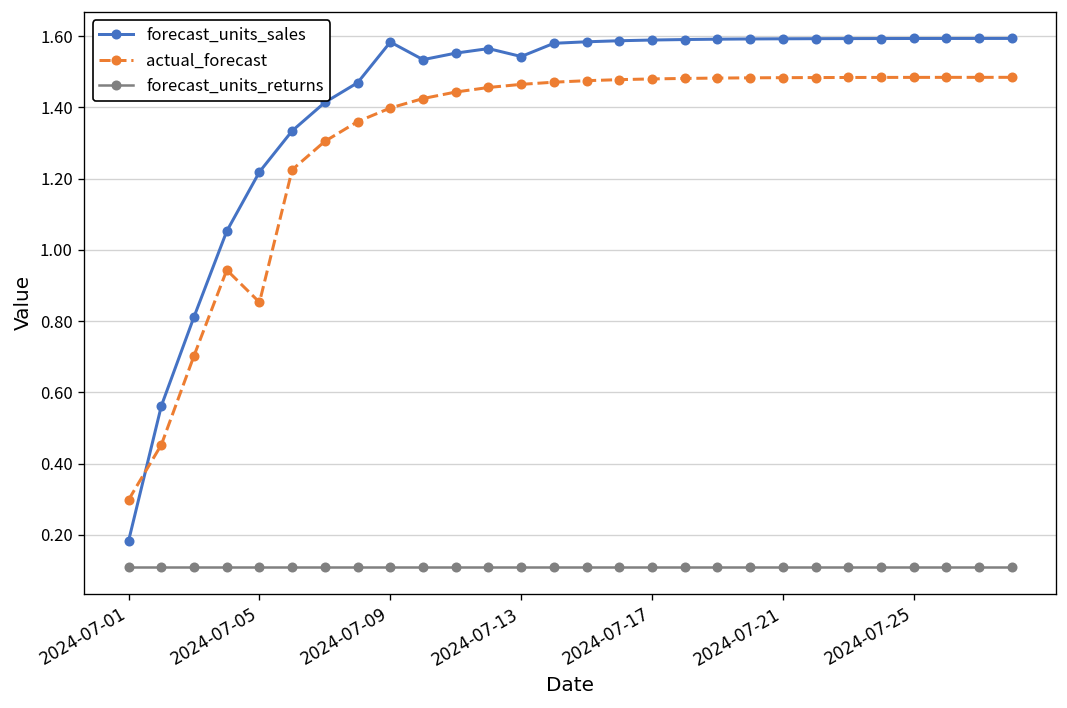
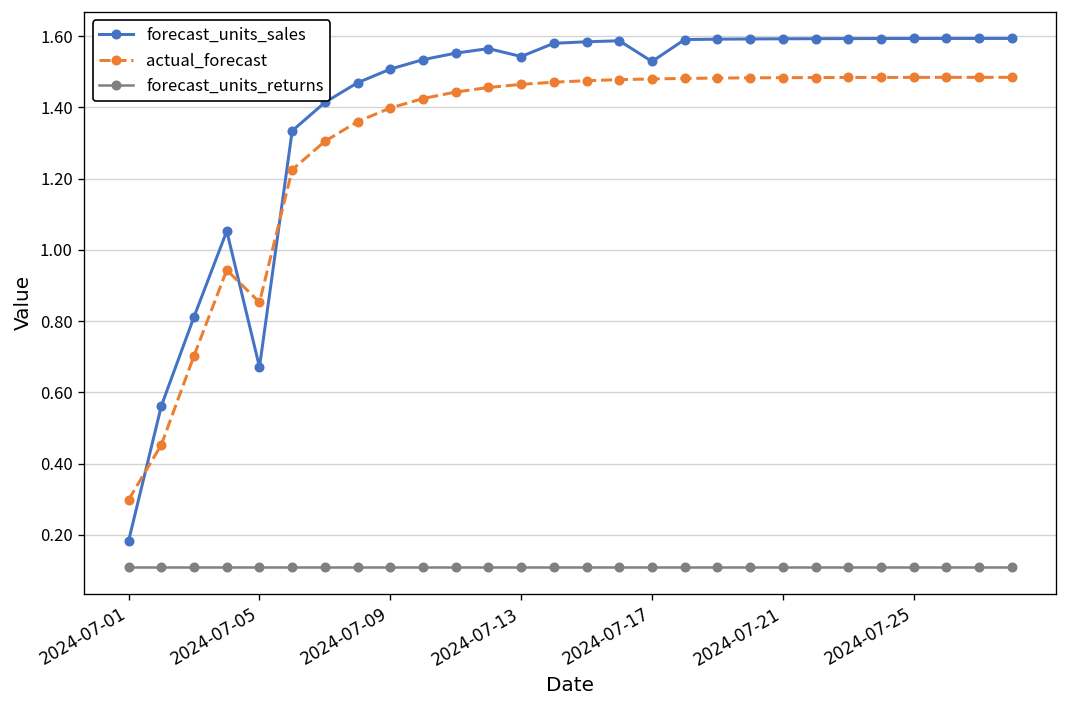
forecast_units_sales, 2024-07-05: 1.22 -> 0.67
forecast_units_sales, 2024-07-09: 1.58 -> 1.51
forecast_units_sales, 2024-07-17: 1.59 -> 1.53
